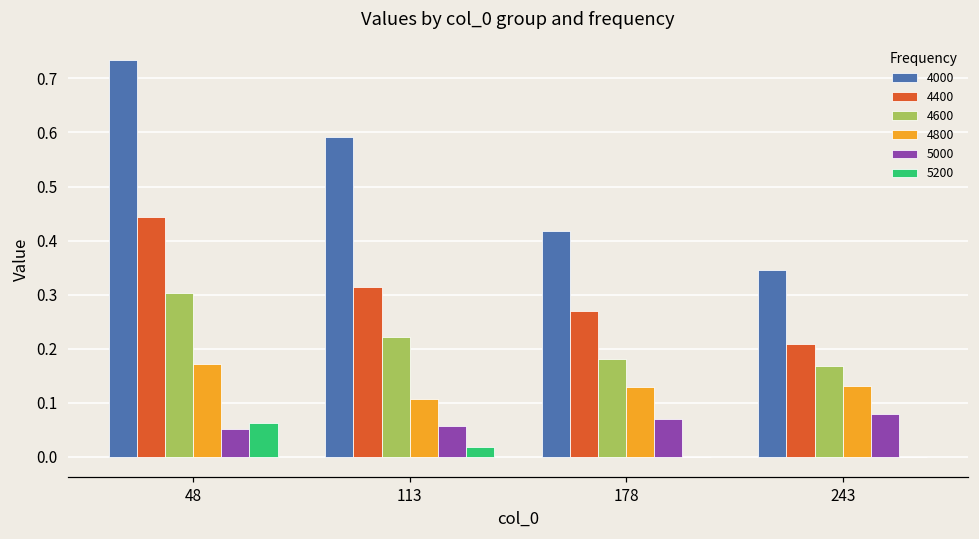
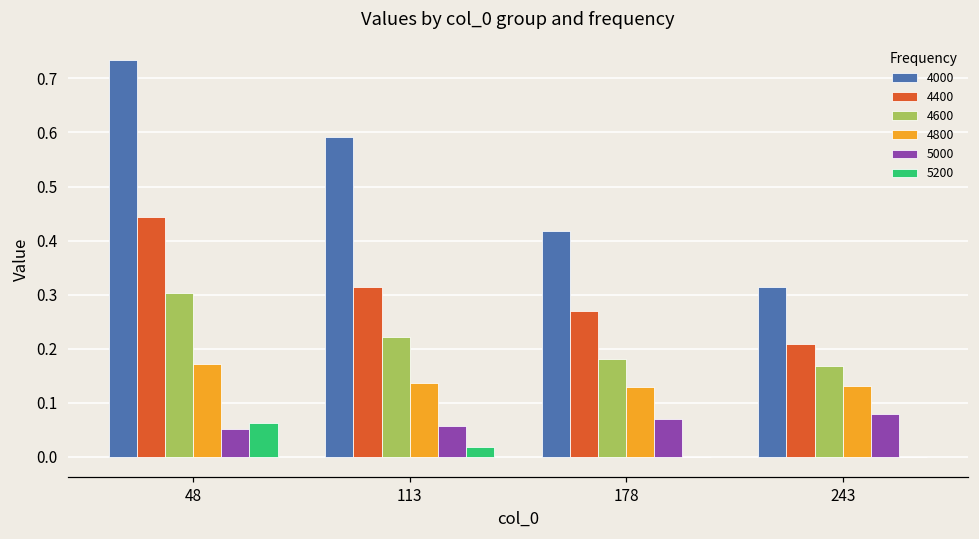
4800, 113: 0.11 -> 0.14
4000, 243: 0.34 -> 0.31
